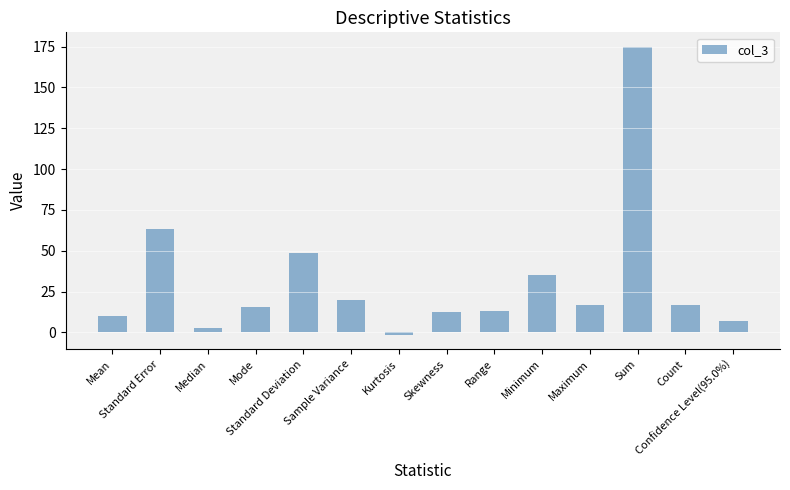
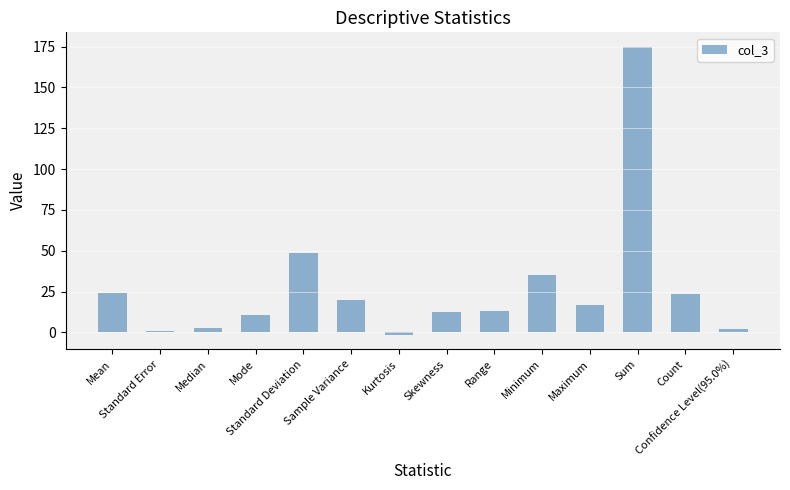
Mean: 10 -> 24
Standard Error: 64 -> 1
Mode: 15 -> 10
Count: 17 -> 24
Confidence Level(95.0%): 7 -> 2
